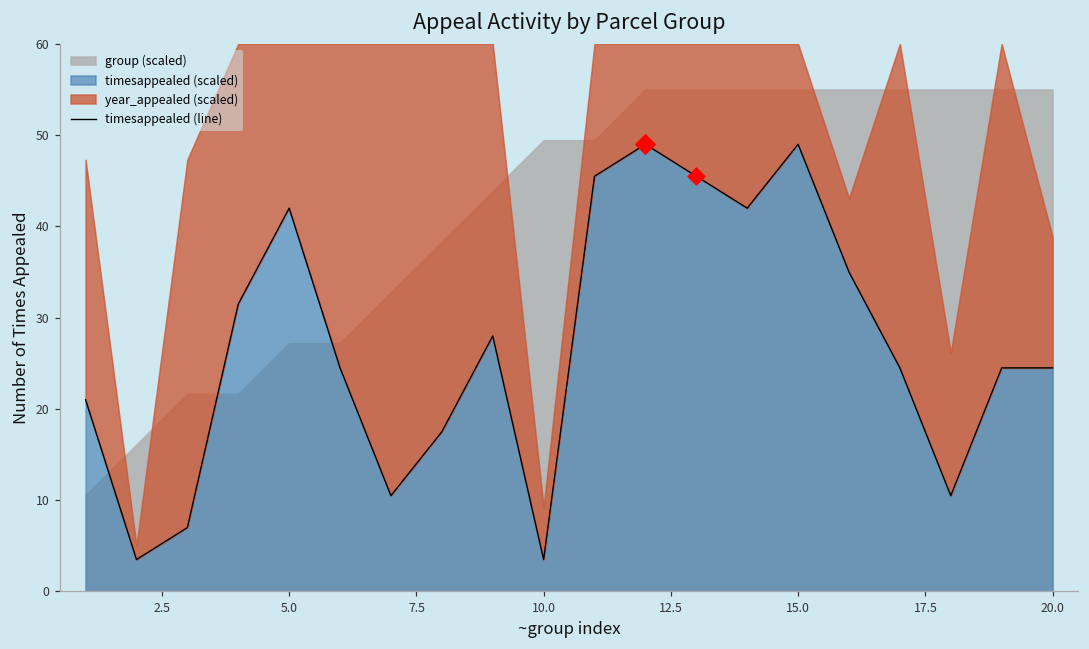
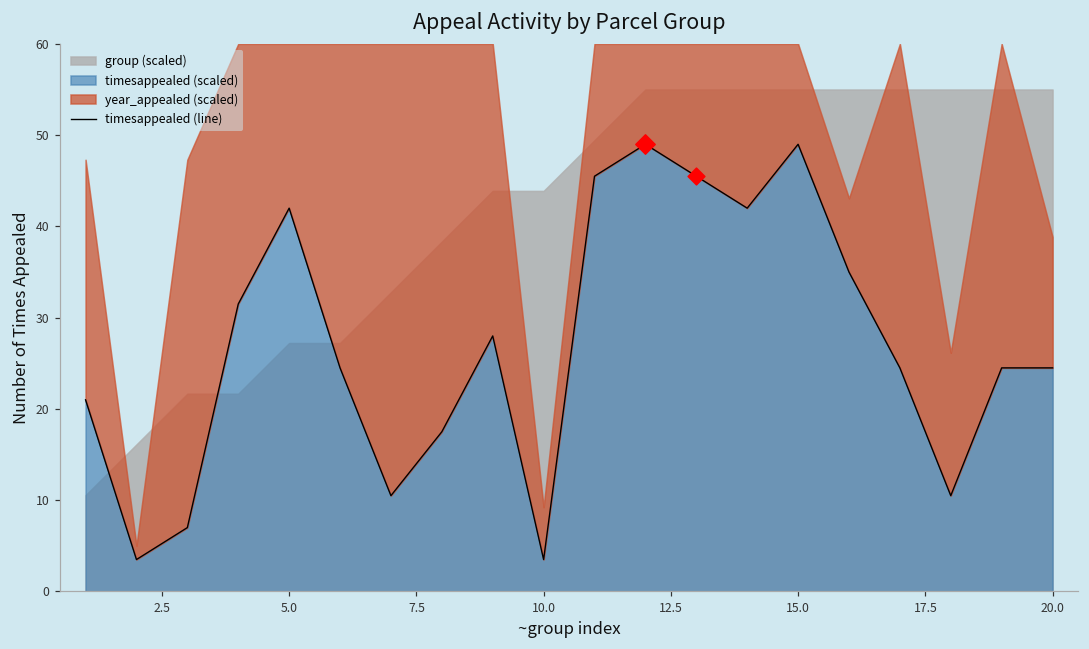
group (scaled), 10.0: 49 -> 44
